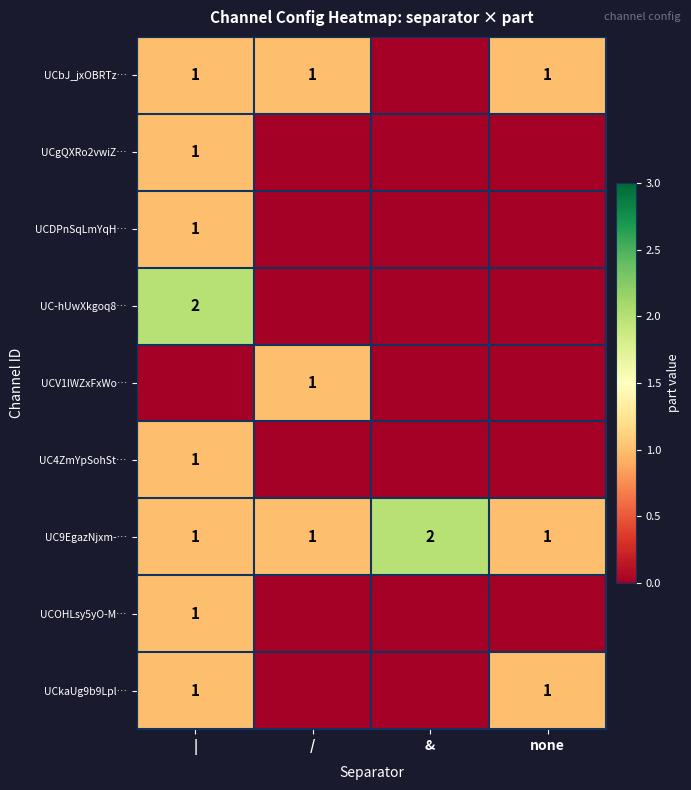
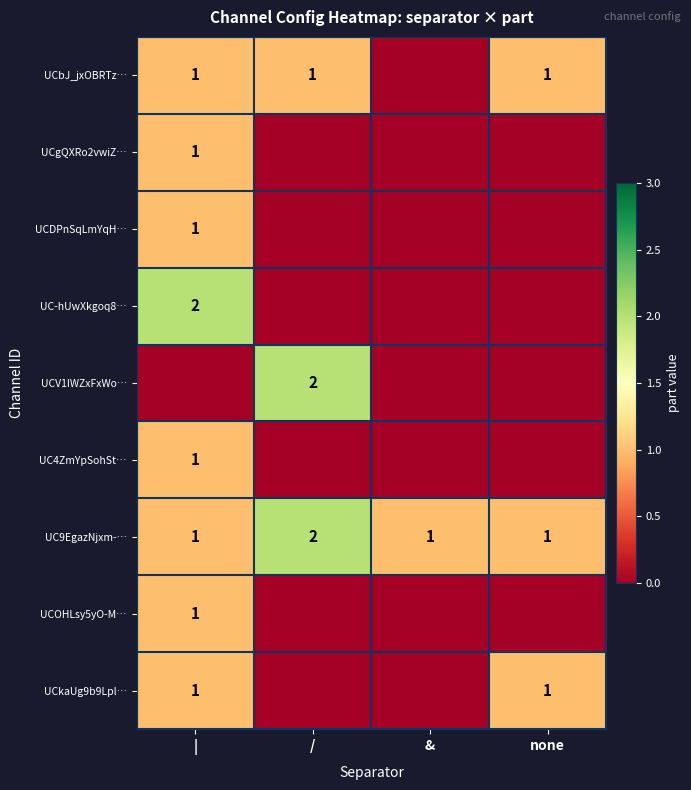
UCV1IWZxFxWo…, /: 1 -> 2
UC9EgazNjxm-…, /: 1 -> 2
UC9EgazNjxm-…, &: 2 -> 1
